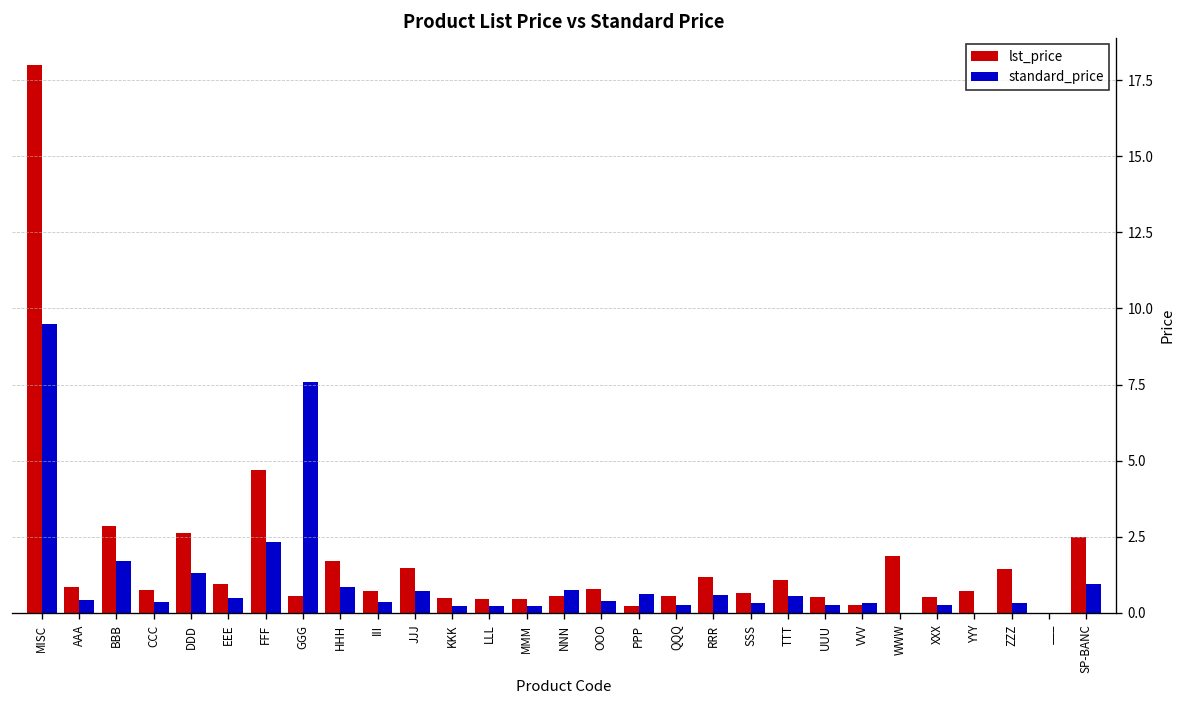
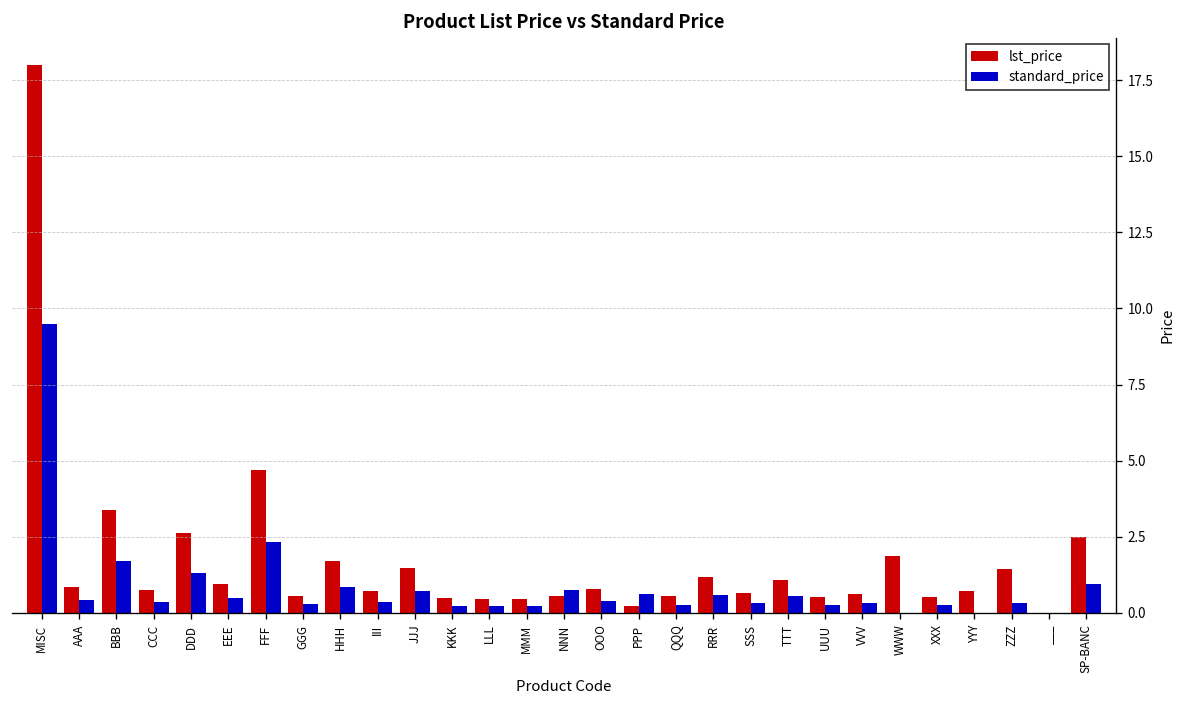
lst_price, BBB: 2.9 -> 3.4
standard_price, GGG: 7.6 -> 0.3
lst_price, VVV: 0.3 -> 0.6
